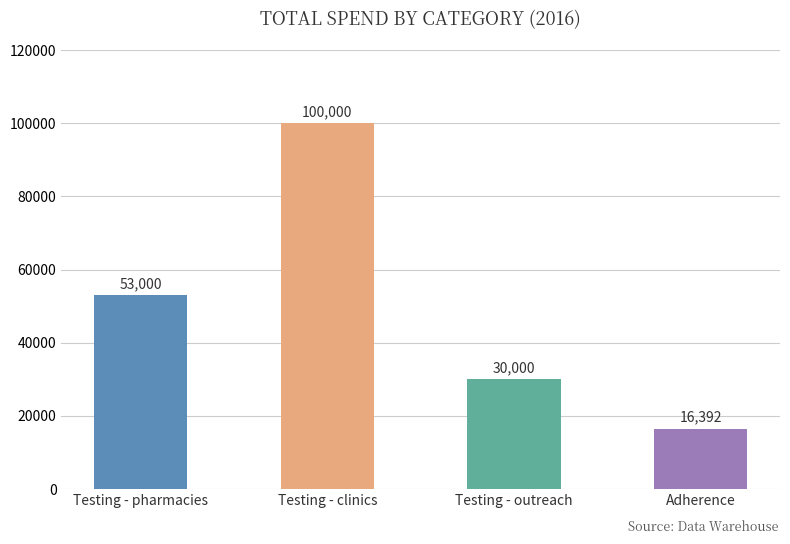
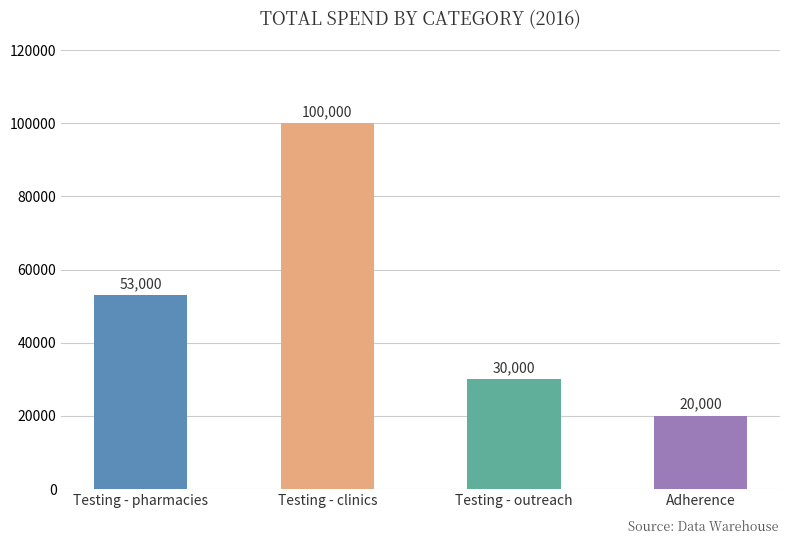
Adherence: 16,392 -> 20,000
